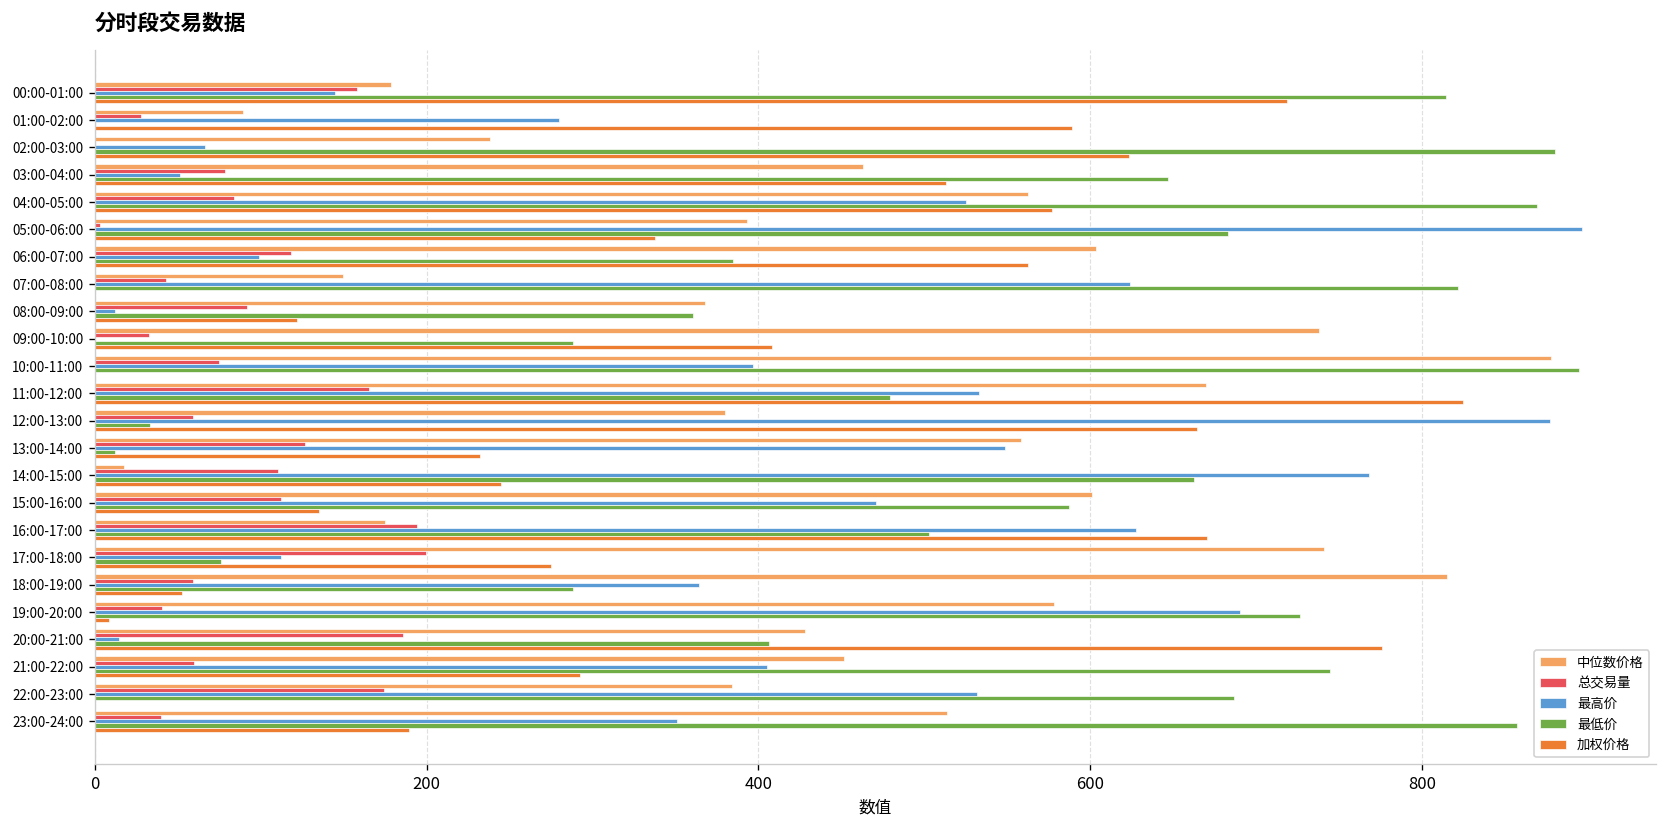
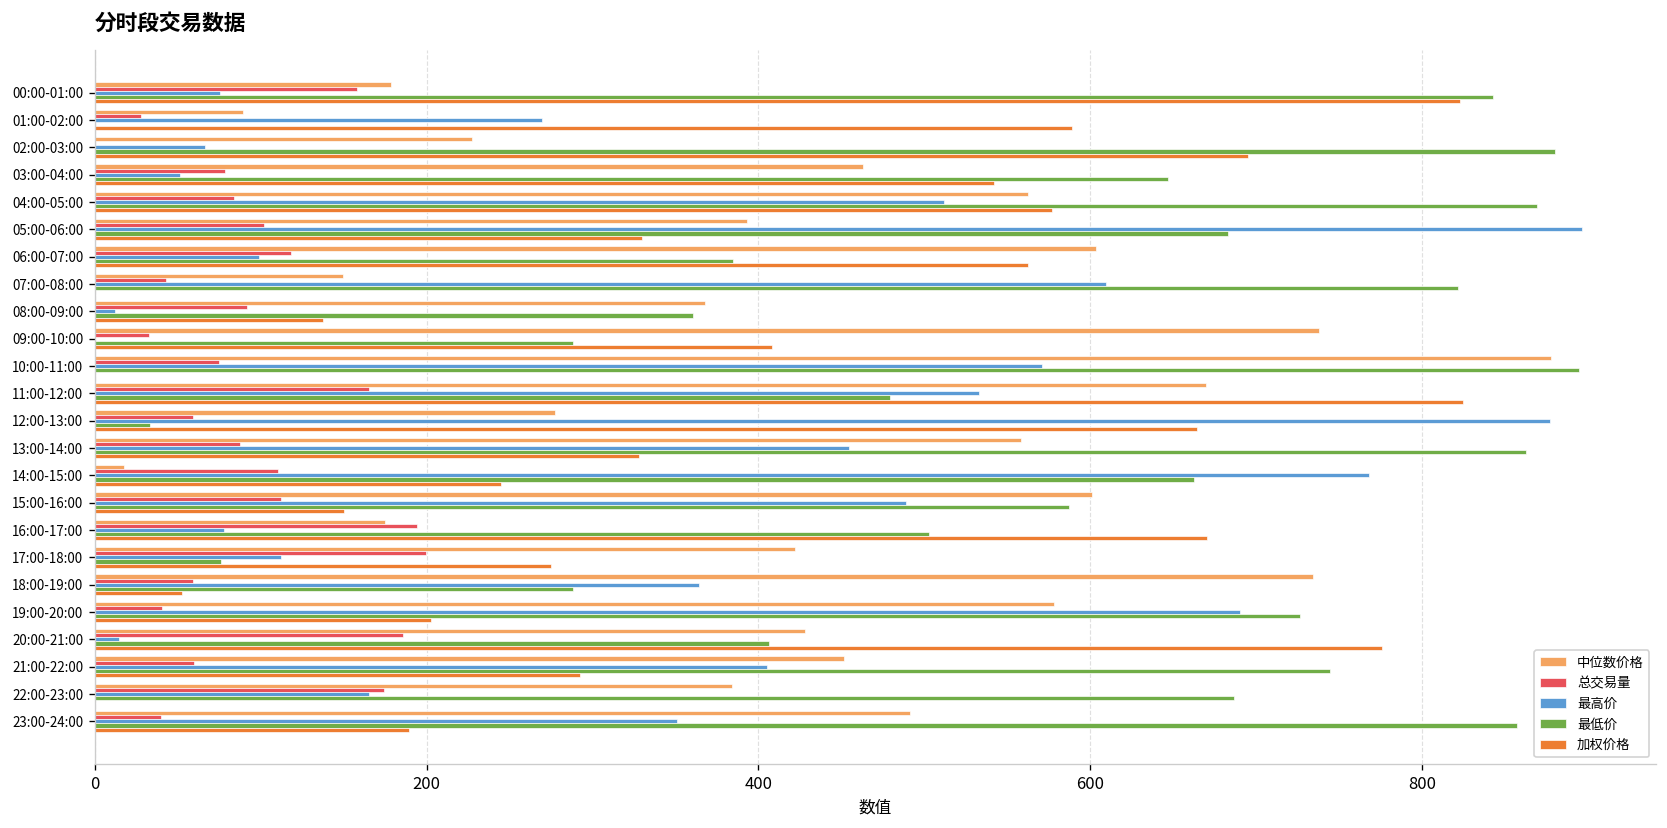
最高价, 00:00-01:00: 145 -> 76
最低价, 00:00-01:00: 814 -> 843
加权价格, 00:00-01:00: 719 -> 823
最高价, 01:00-02:00: 280 -> 270
中位数价格, 02:00-03:00: 238 -> 227
加权价格, 02:00-03:00: 623 -> 695
加权价格, 03:00-04:00: 513 -> 542
最高价, 04:00-05:00: 525 -> 512
总交易量, 05:00-06:00: 3 -> 102
加权价格, 05:00-06:00: 338 -> 330
最高价, 07:00-08:00: 624 -> 610
加权价格, 08:00-09:00: 122 -> 138
最高价, 10:00-11:00: 397 -> 571
中位数价格, 12:00-13:00: 380 -> 277
总交易量, 13:00-14:00: 127 -> 87
最高价, 13:00-14:00: 549 -> 455
最低价, 13:00-14:00: 12 -> 863
加权价格, 13:00-14:00: 232 -> 328
最高价, 15:00-16:00: 471 -> 489
加权价格, 15:00-16:00: 135 -> 150
最高价, 16:00-17:00: 628 -> 78
中位数价格, 17:00-18:00: 741 -> 422
中位数价格, 18:00-19:00: 815 -> 734
加权价格, 19:00-20:00: 9 -> 203
最高价, 22:00-23:00: 531 -> 165
中位数价格, 23:00-24:00: 514 -> 491
